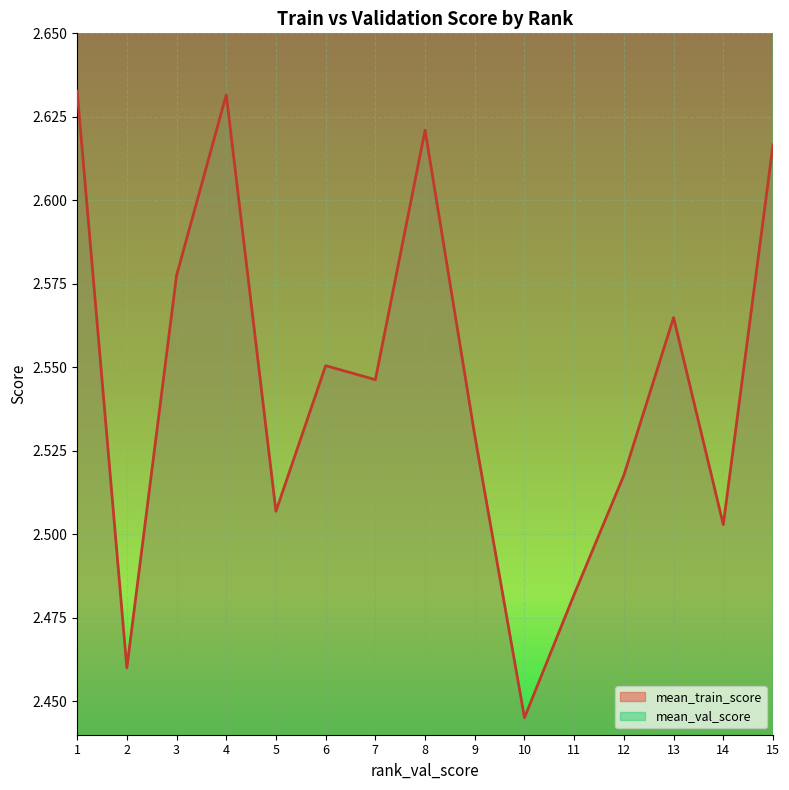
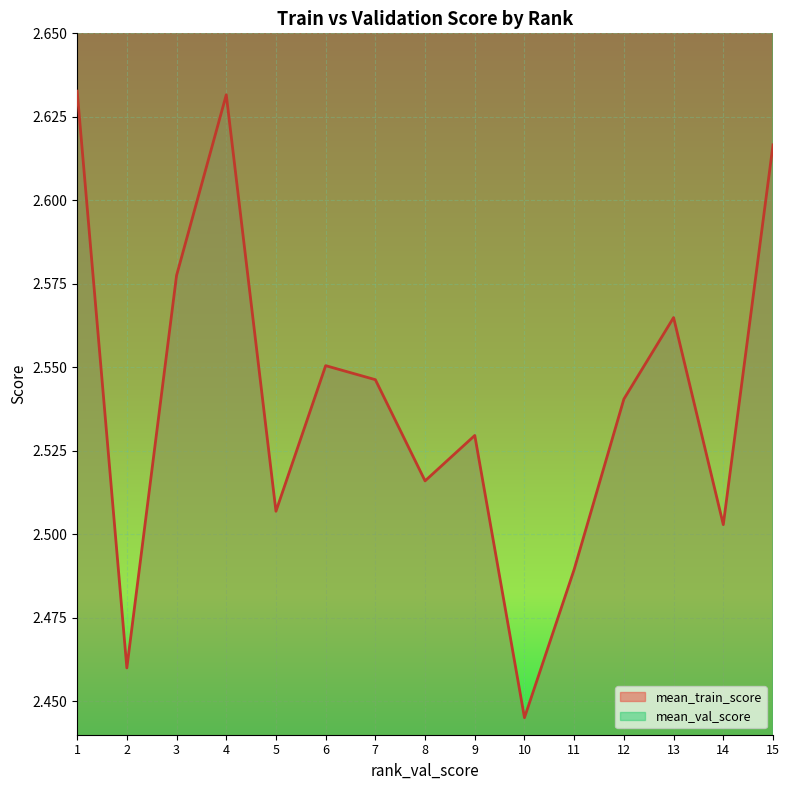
mean_train_score, 8: 2.621 -> 2.516
mean_train_score, 11: 2.482 -> 2.490
mean_train_score, 12: 2.518 -> 2.541
